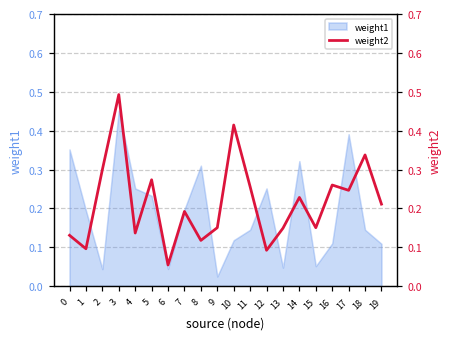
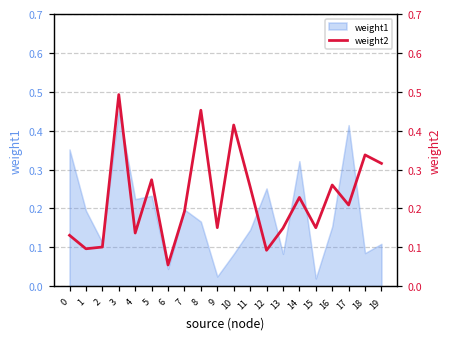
weight1, 2: 0.04 -> 0.11
weight1, 4: 0.25 -> 0.22
weight1, 8: 0.31 -> 0.17
weight1, 10: 0.12 -> 0.08
weight1, 13: 0.05 -> 0.08
weight1, 15: 0.05 -> 0.02
weight1, 16: 0.11 -> 0.15
weight1, 17: 0.39 -> 0.41
weight1, 18: 0.14 -> 0.08
weight2, 2: 0.30 -> 0.10
weight2, 8: 0.12 -> 0.45
weight2, 17: 0.25 -> 0.21
weight2, 19: 0.21 -> 0.32
